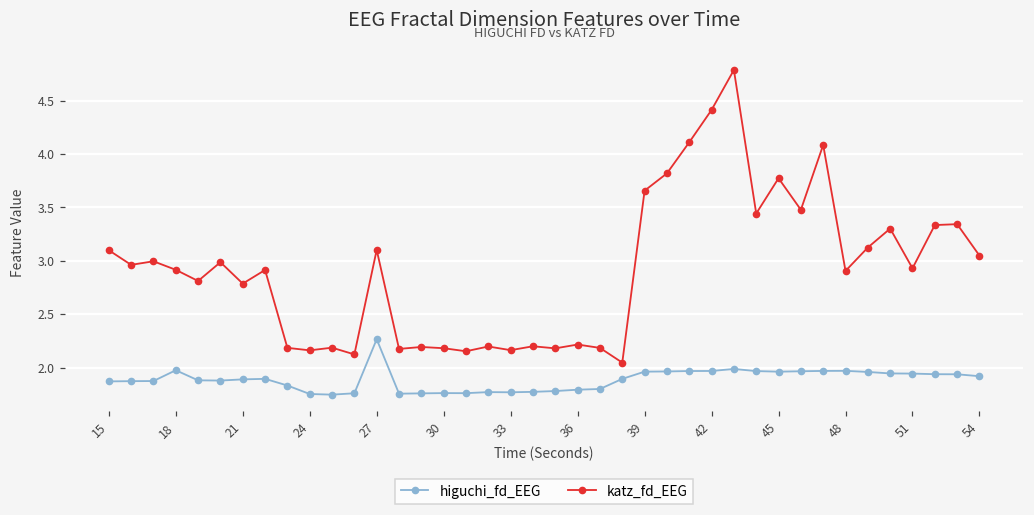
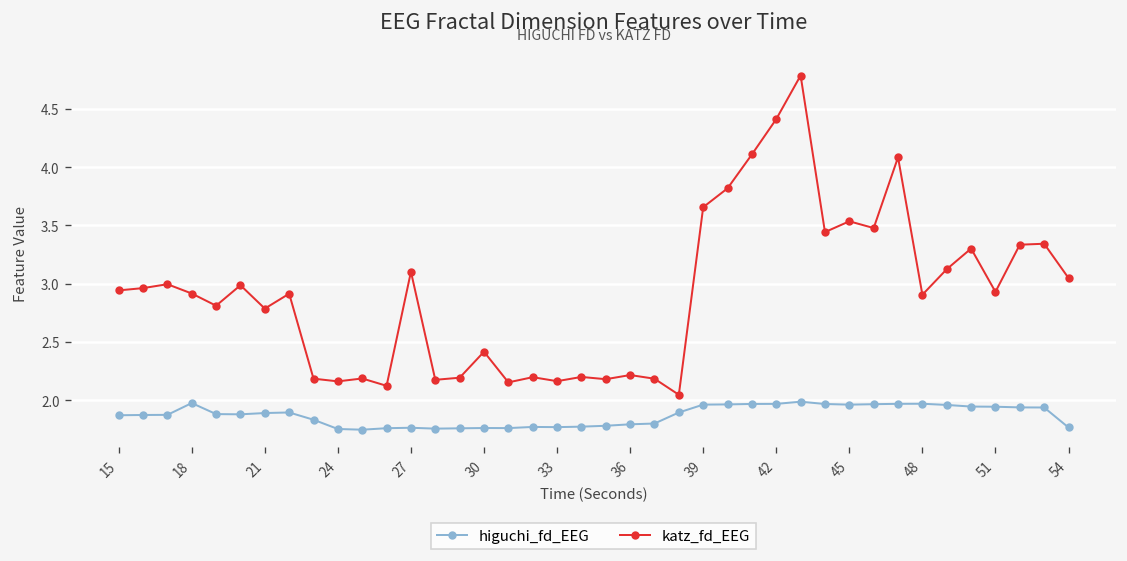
katz_fd_EEG, 15: 3.1 -> 2.9
higuchi_fd_EEG, 27: 2.3 -> 1.8
katz_fd_EEG, 30: 2.2 -> 2.4
katz_fd_EEG, 45: 3.8 -> 3.5
higuchi_fd_EEG, 54: 1.9 -> 1.8
